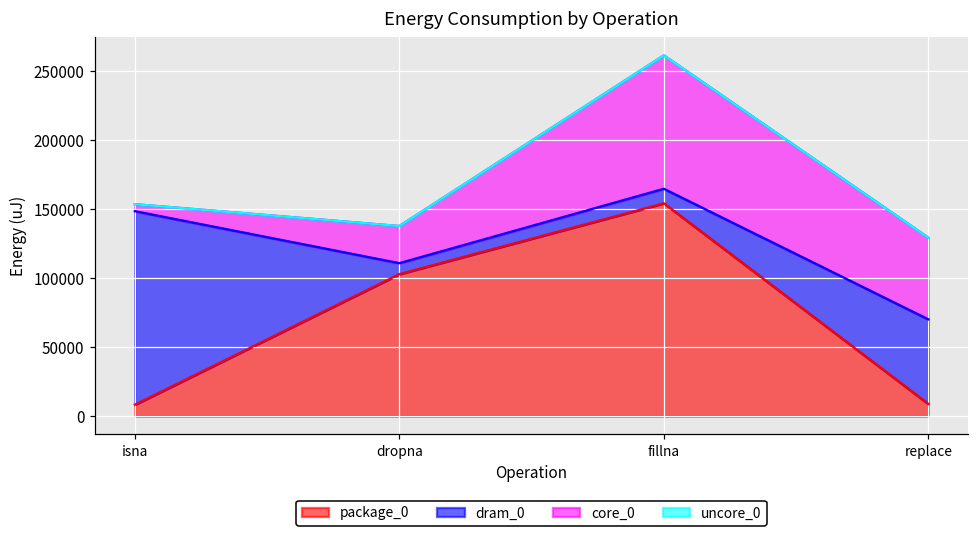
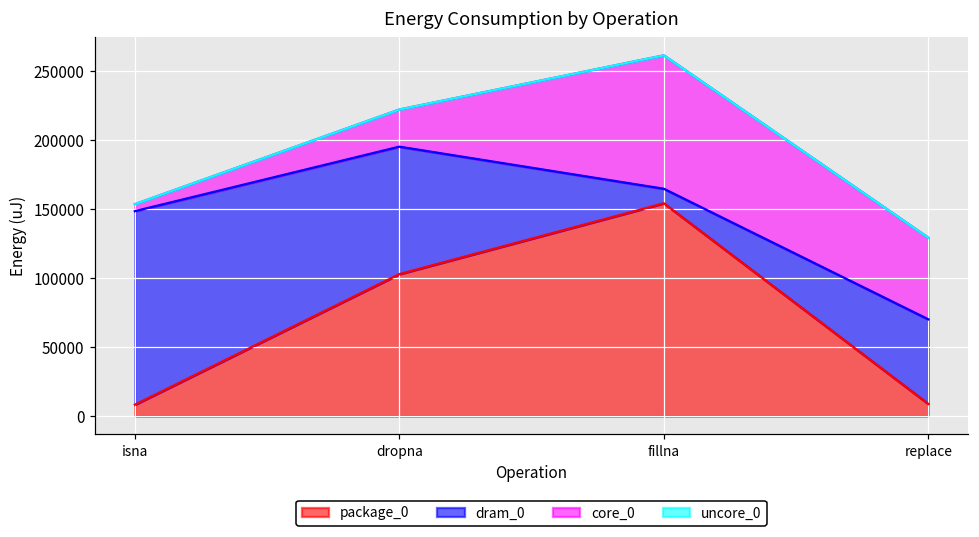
dram_0, dropna: 8000 -> 92000
